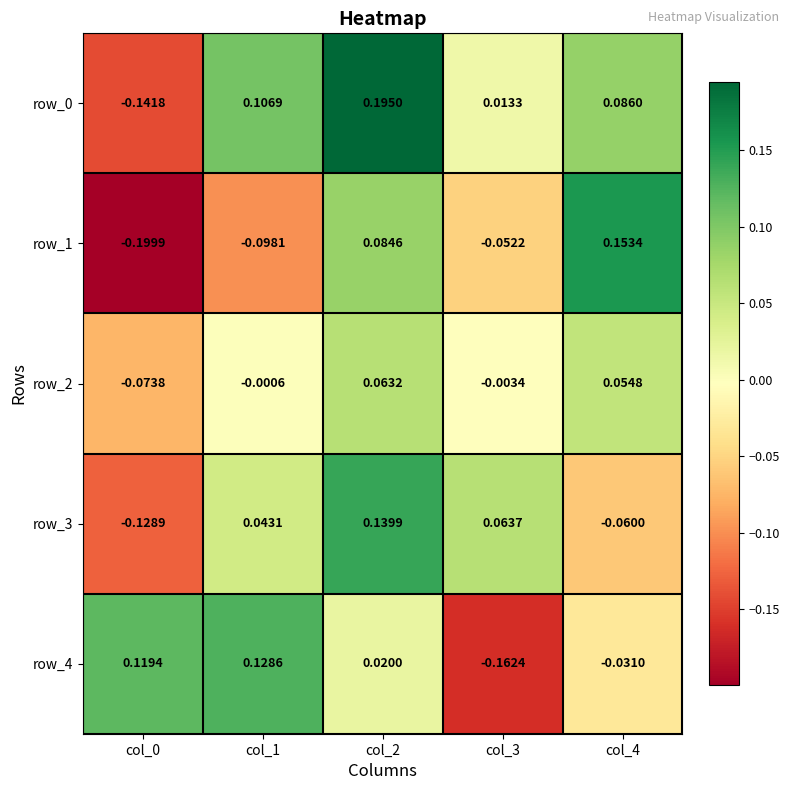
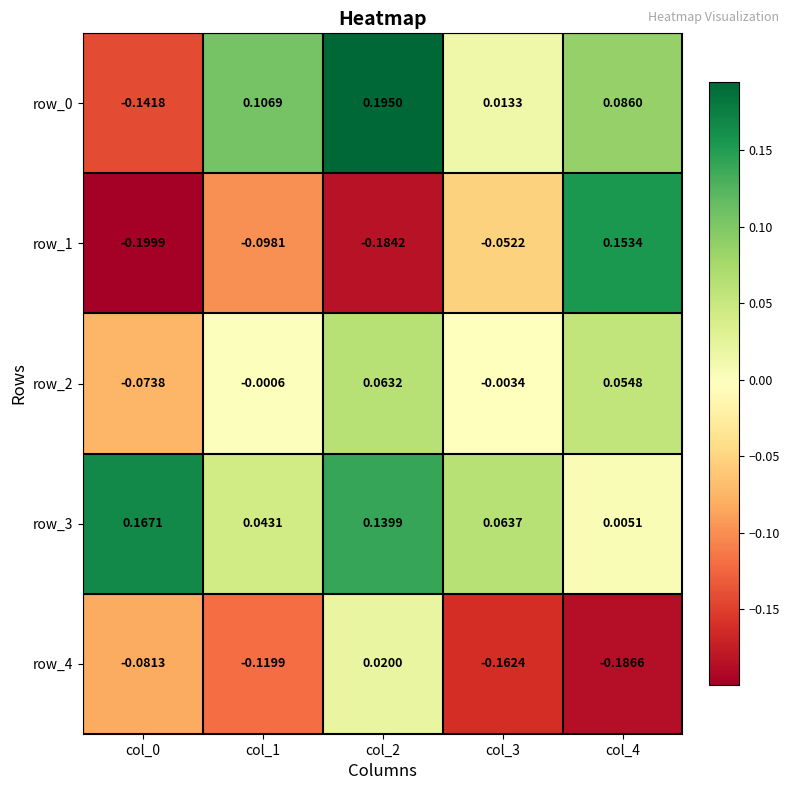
row_1, col_2: 0.0846 -> -0.1842
row_3, col_0: -0.1289 -> 0.1671
row_3, col_4: -0.0600 -> 0.0051
row_4, col_0: 0.1194 -> -0.0813
row_4, col_1: 0.1286 -> -0.1199
row_4, col_4: -0.0310 -> -0.1866
